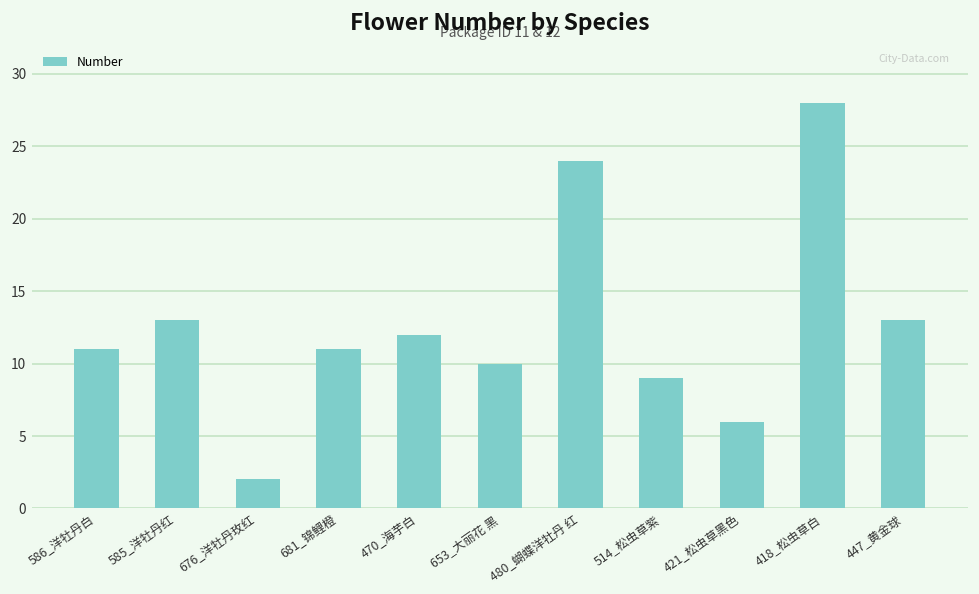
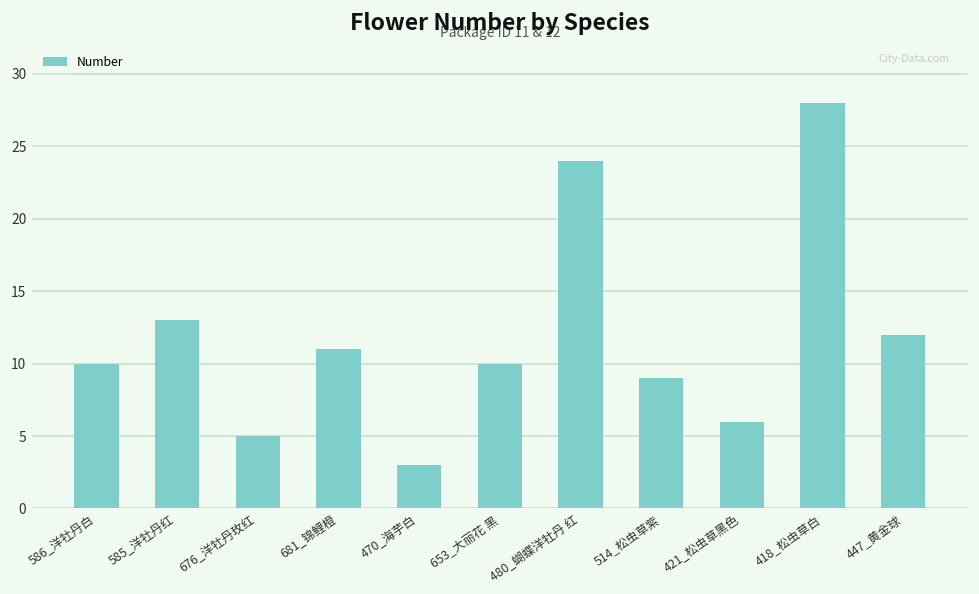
586_洋牡丹白: 11 -> 10
676_洋牡丹玫红: 2 -> 5
470_海芋白: 12 -> 3
447_黄金球: 13 -> 12
